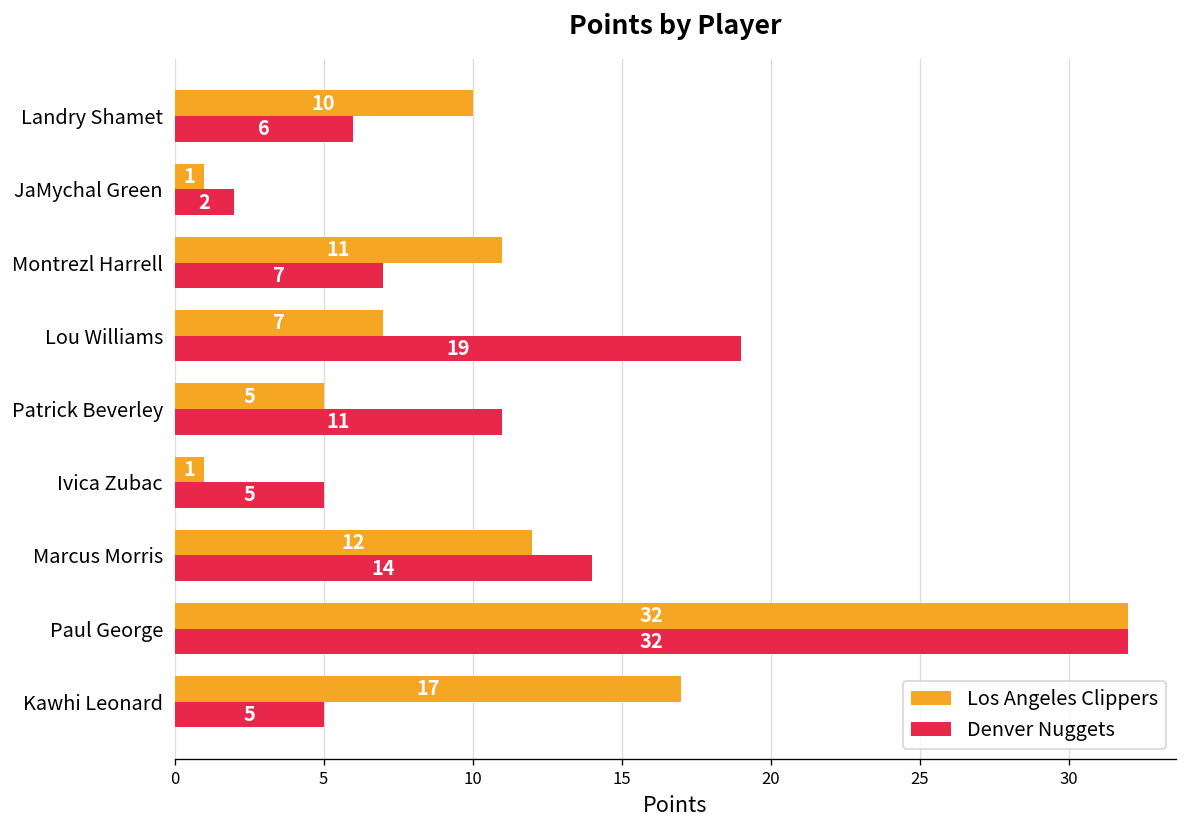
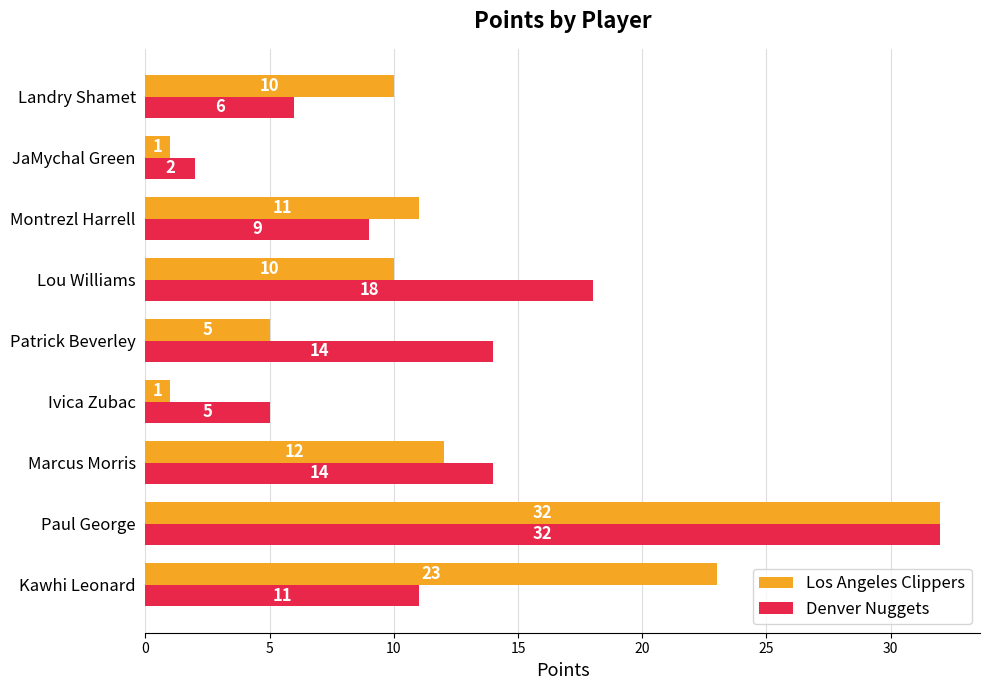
Denver Nuggets, Montrezl Harrell: 7 -> 9
Los Angeles Clippers, Lou Williams: 7 -> 10
Denver Nuggets, Lou Williams: 19 -> 18
Denver Nuggets, Patrick Beverley: 11 -> 14
Los Angeles Clippers, Kawhi Leonard: 17 -> 23
Denver Nuggets, Kawhi Leonard: 5 -> 11
